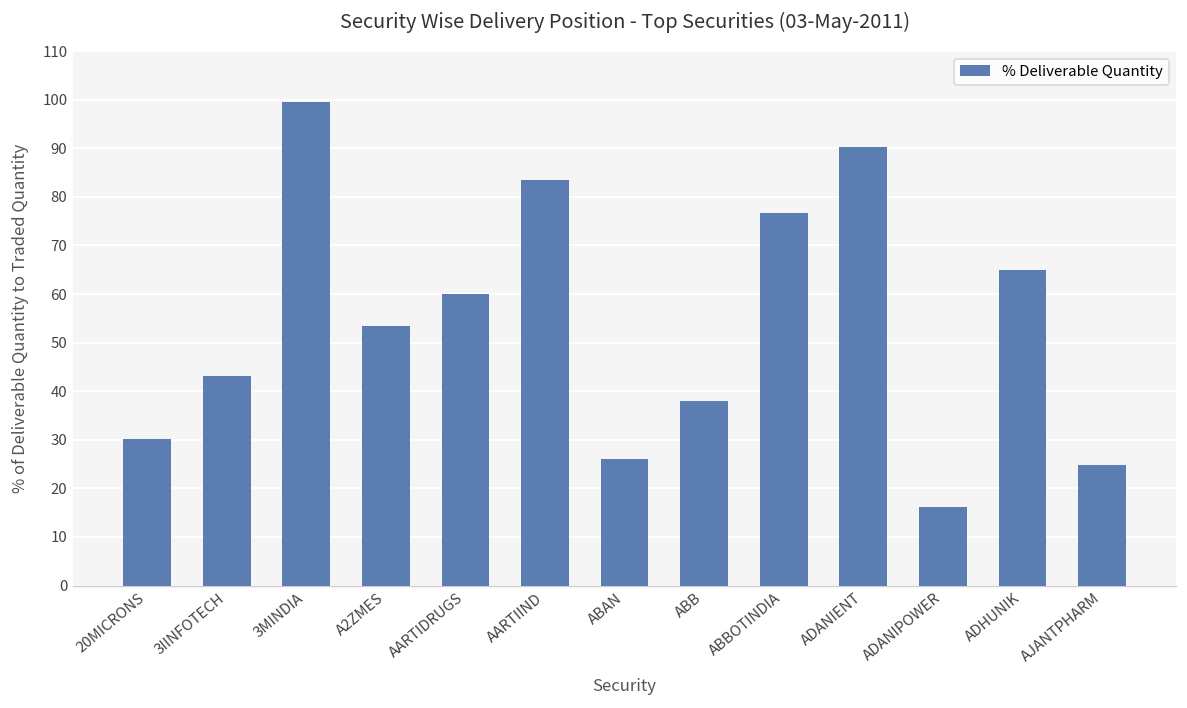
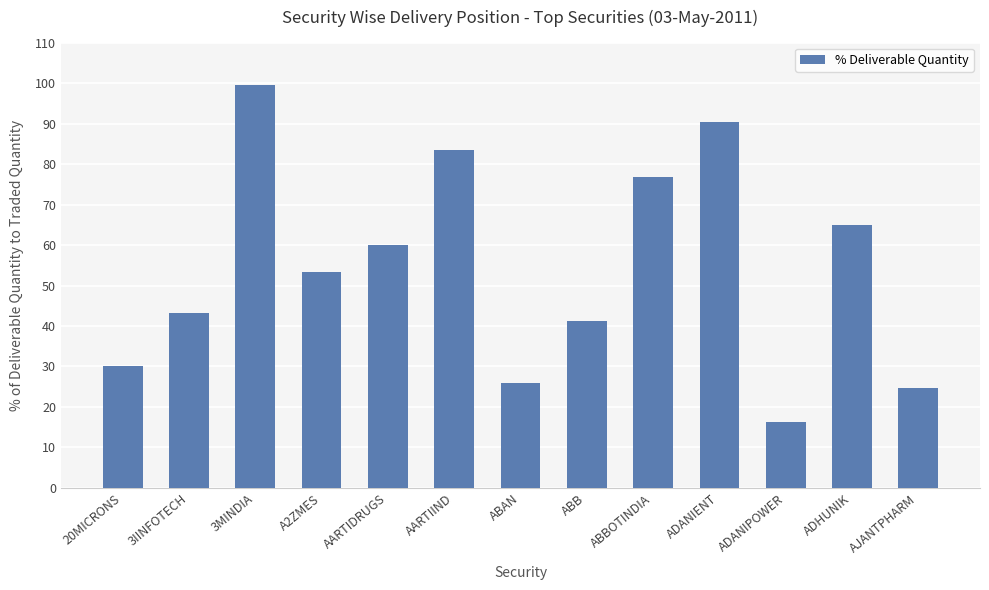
ABB: 38 -> 41
